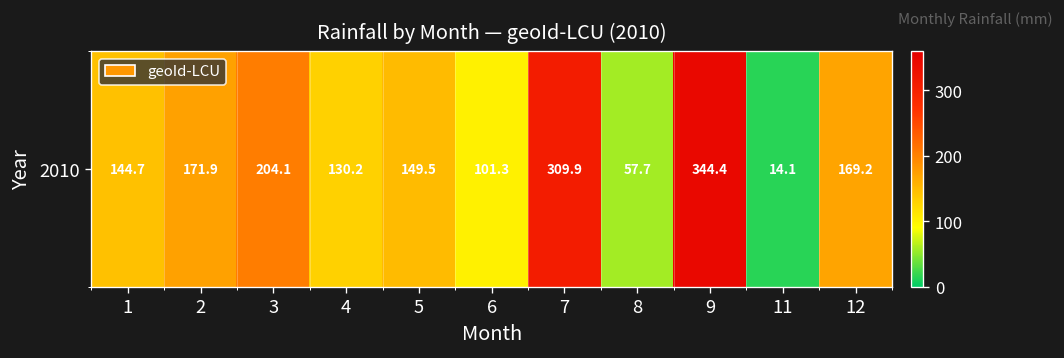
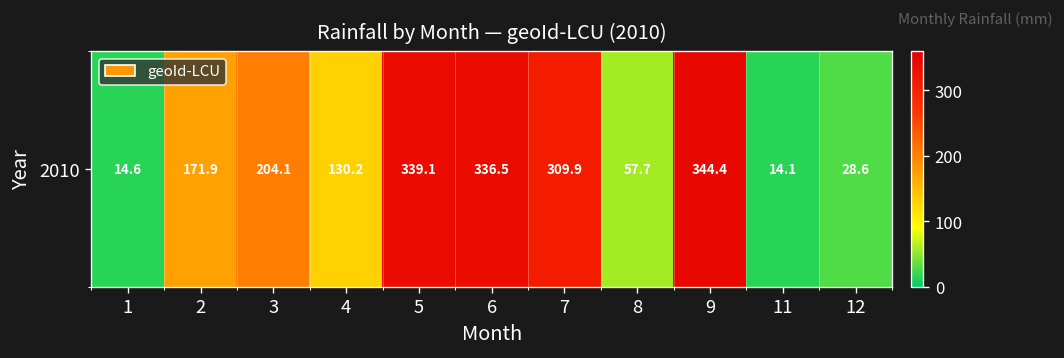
2010, 1: 144.7 -> 14.6
2010, 5: 149.5 -> 339.1
2010, 6: 101.3 -> 336.5
2010, 12: 169.2 -> 28.6
